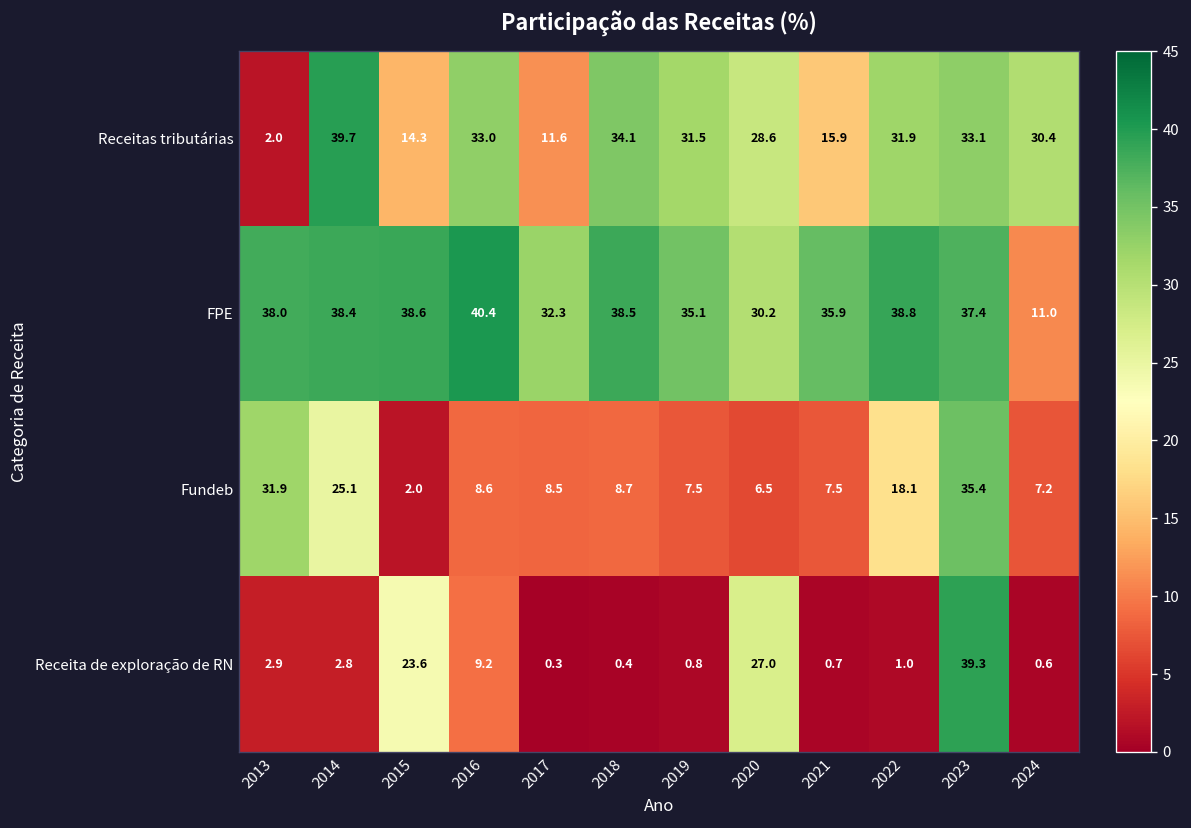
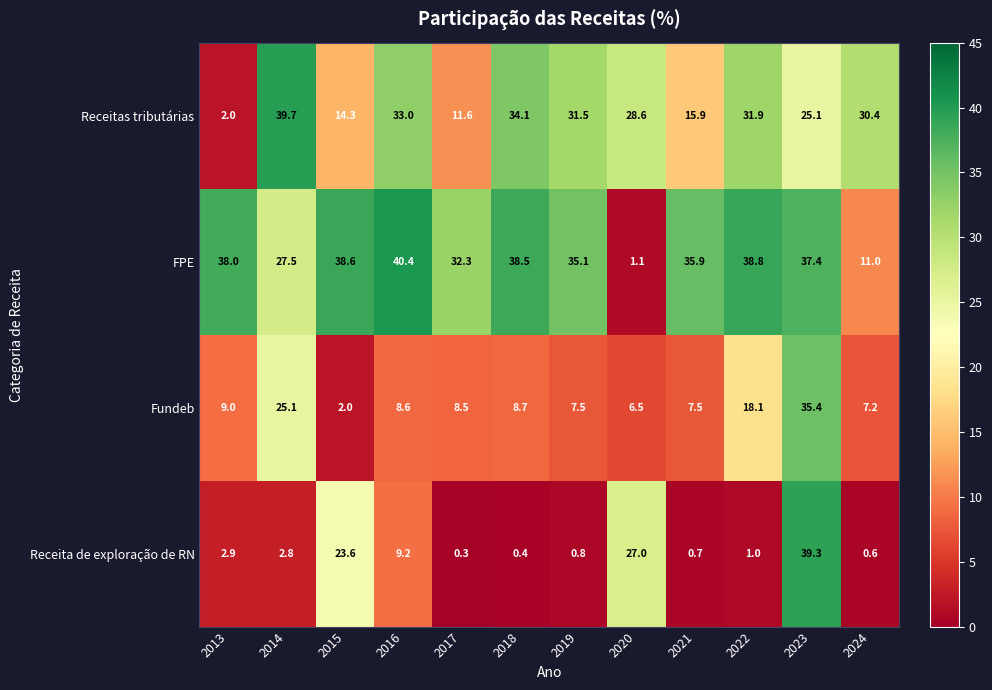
Receitas tributárias, 2023: 33.1 -> 25.1
FPE, 2014: 38.4 -> 27.5
FPE, 2020: 30.2 -> 1.1
Fundeb, 2013: 31.9 -> 9.0
